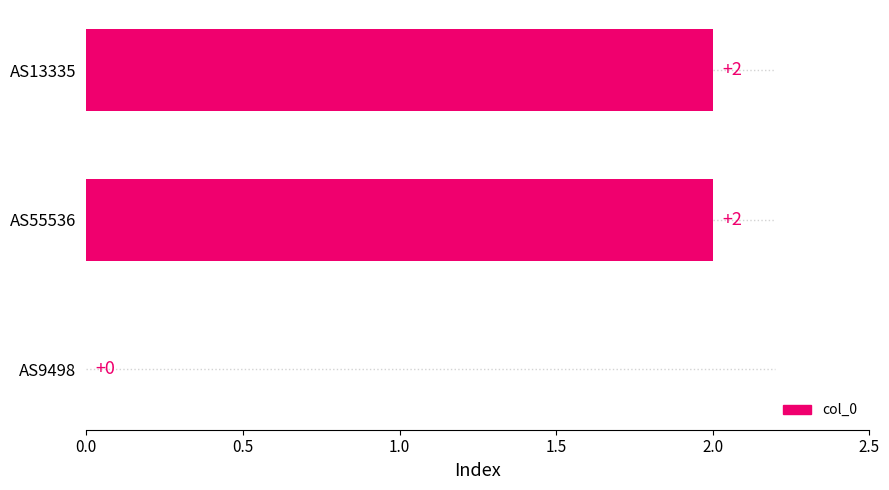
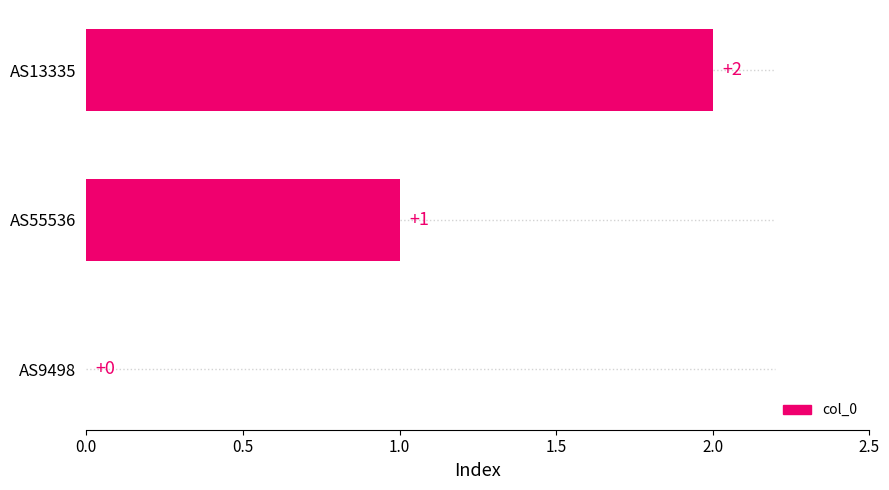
col_0, AS55536: +2 -> +1
